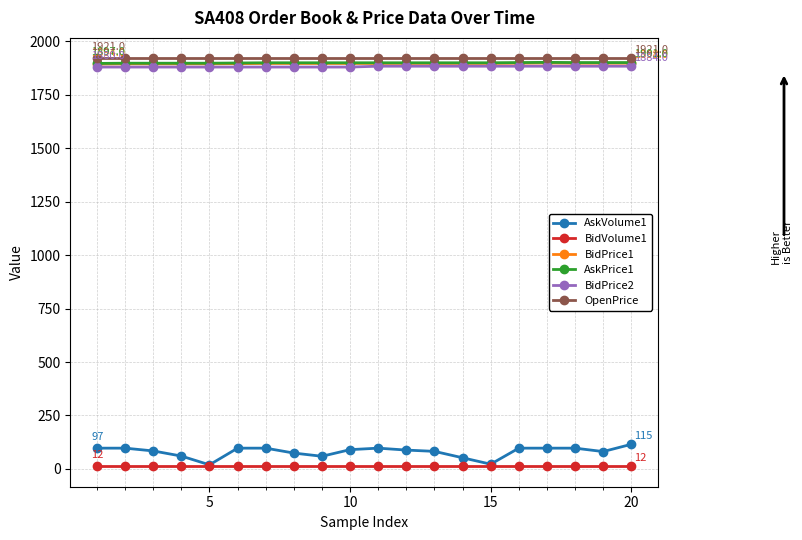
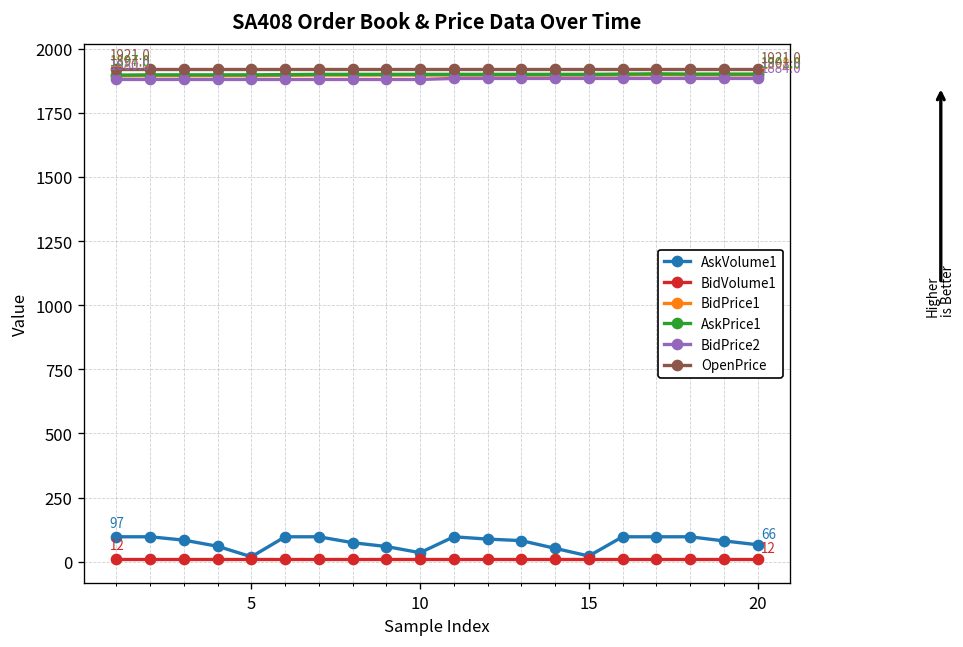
AskVolume1, 10: 90 -> 40
AskVolume1, 20: 115 -> 66
